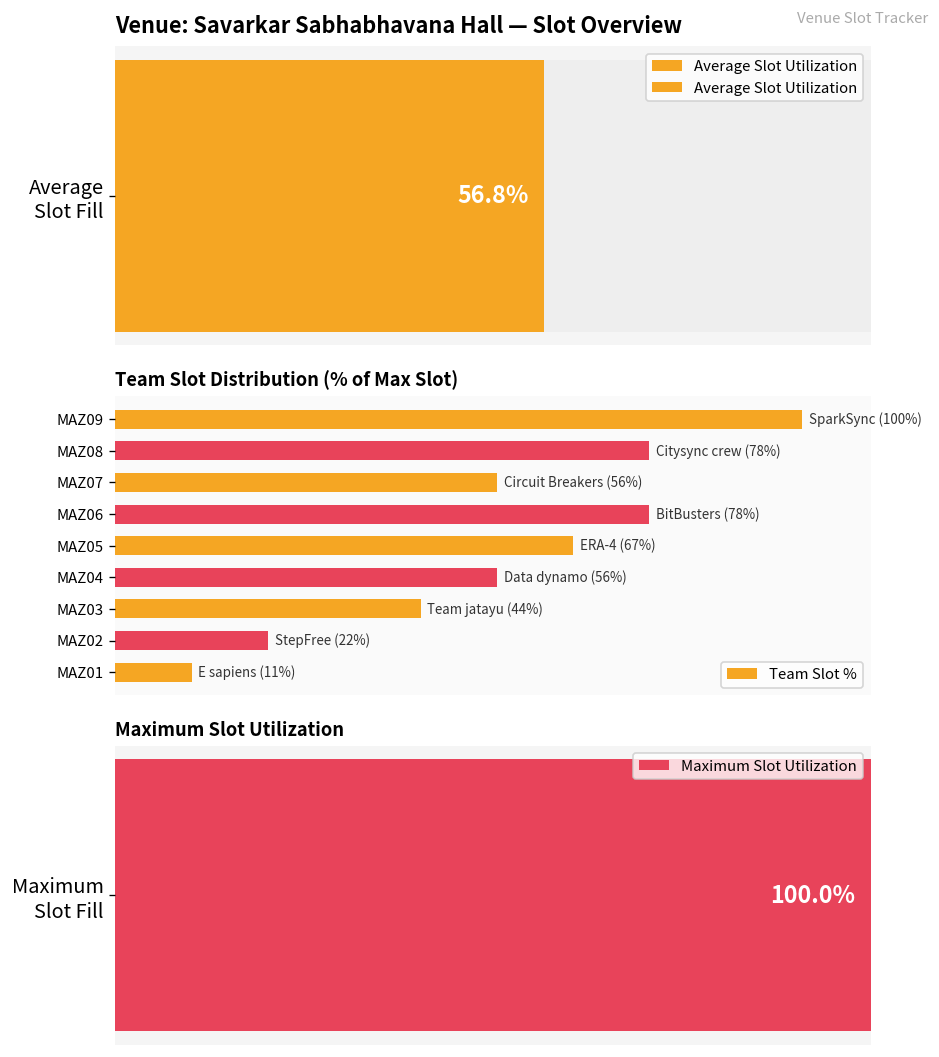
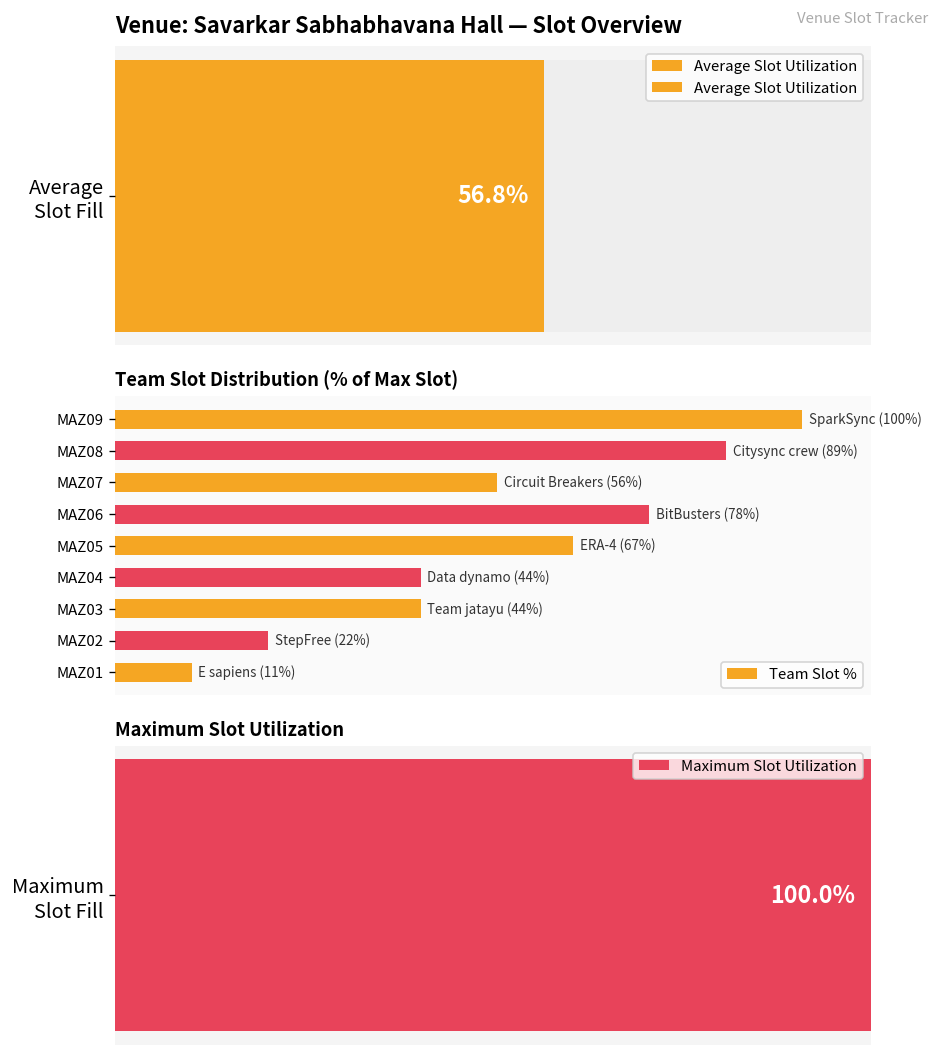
Team Slot Distribution (% of Max Slot), MAZ08: (78%) -> (89%)
Team Slot Distribution (% of Max Slot), MAZ04: (56%) -> (44%)
